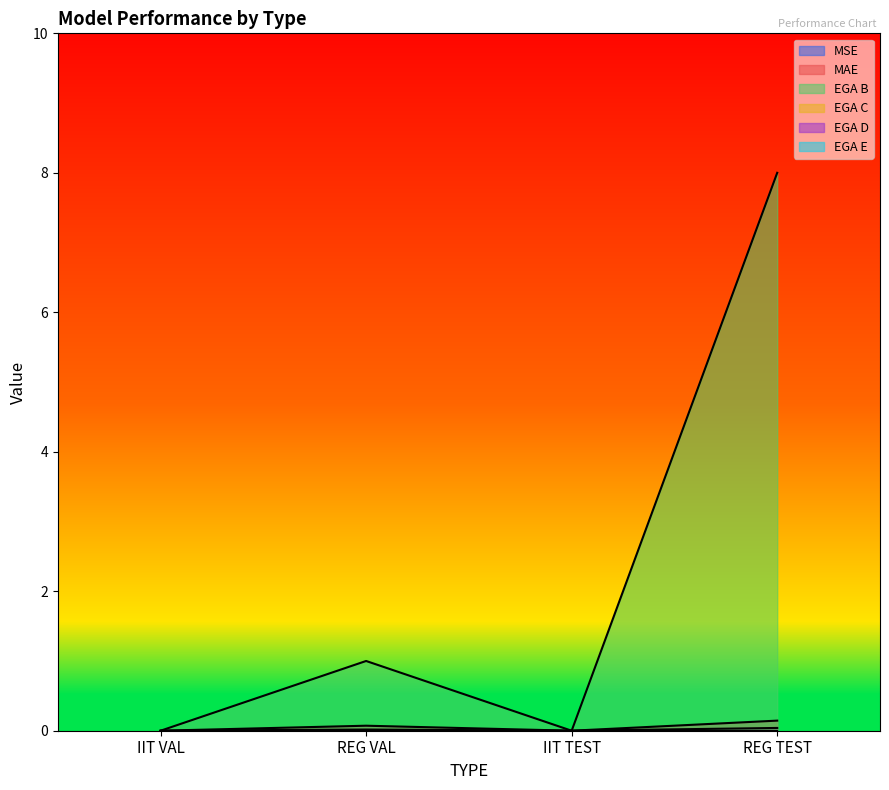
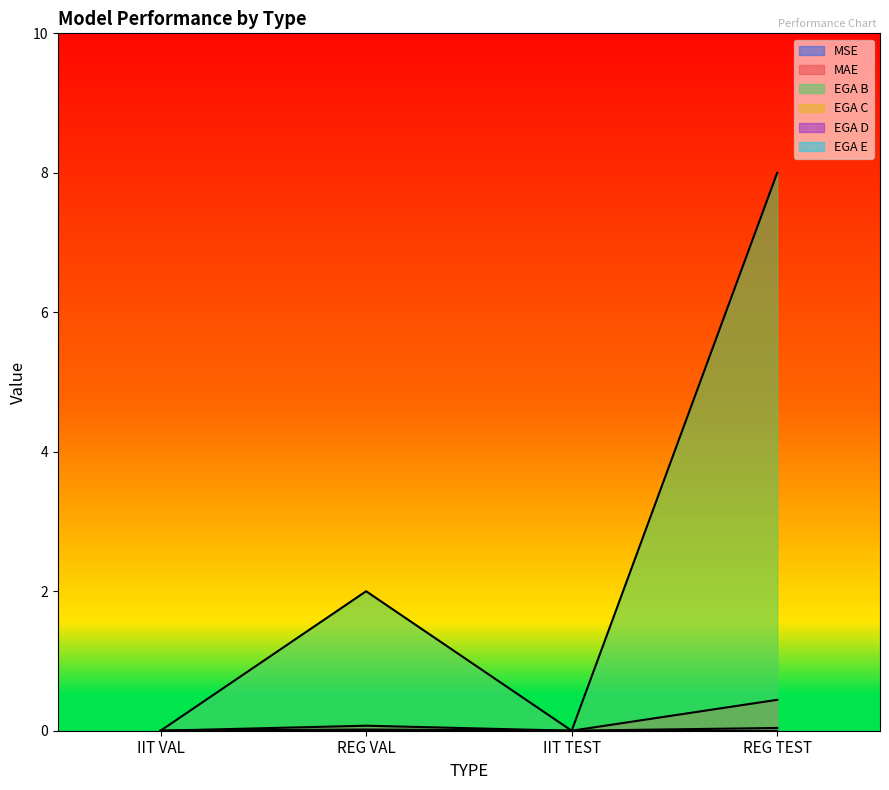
EGA B, REG VAL: 1 -> 2
MAE, REG TEST: 0.1 -> 0.4
